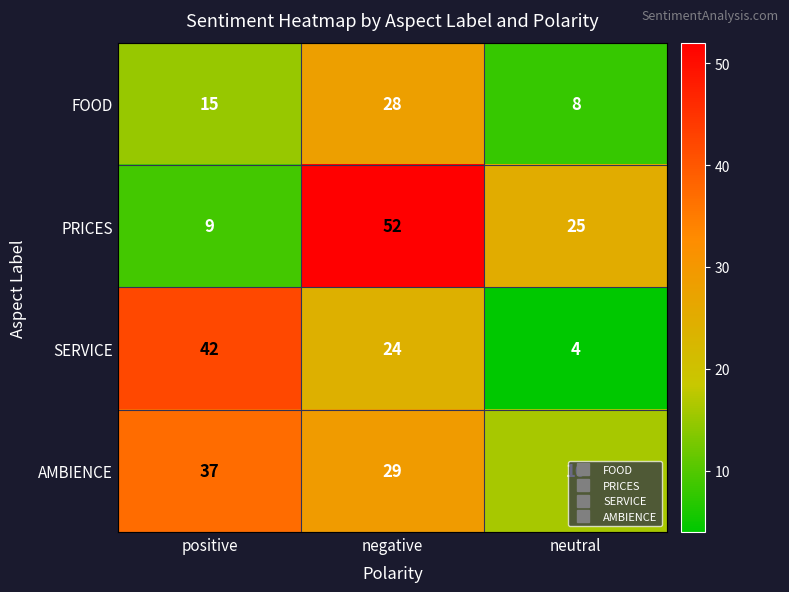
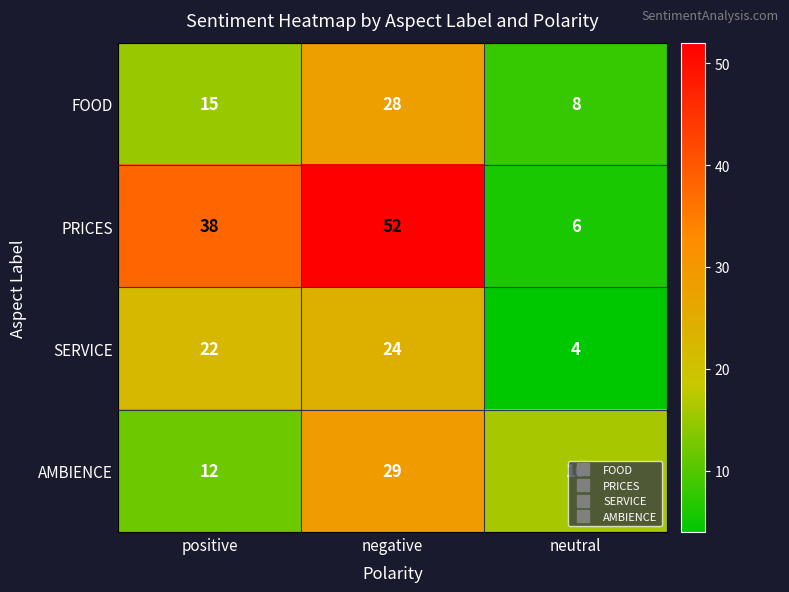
PRICES, positive: 9 -> 38
PRICES, neutral: 25 -> 6
SERVICE, positive: 42 -> 22
AMBIENCE, positive: 37 -> 12
